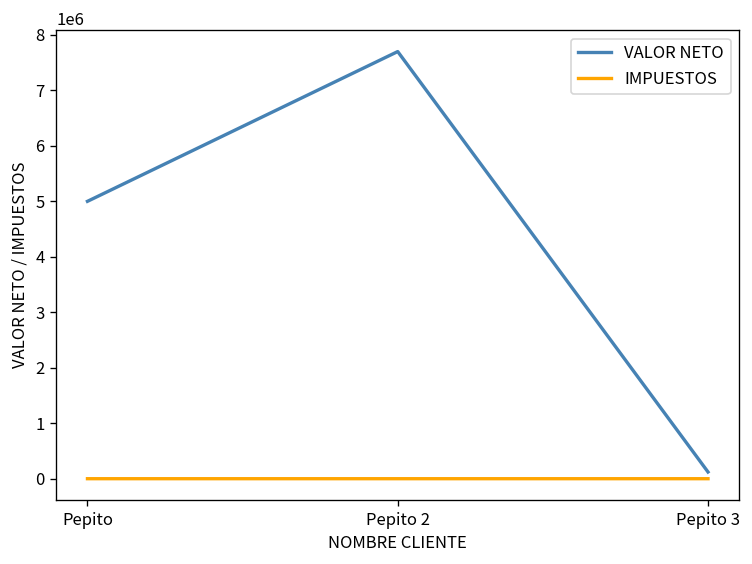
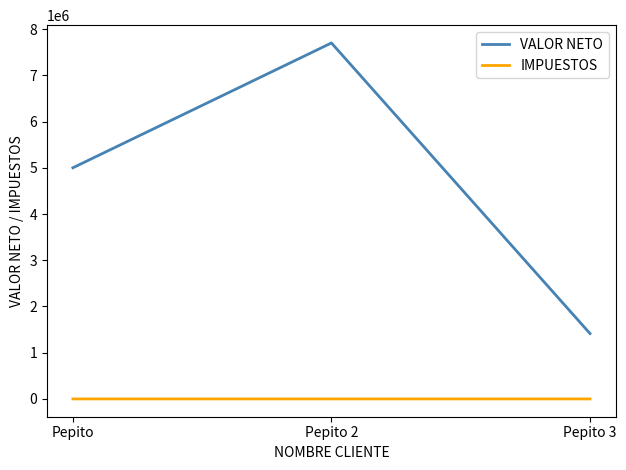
VALOR NETO, Pepito 3: 100000 -> 1400000
